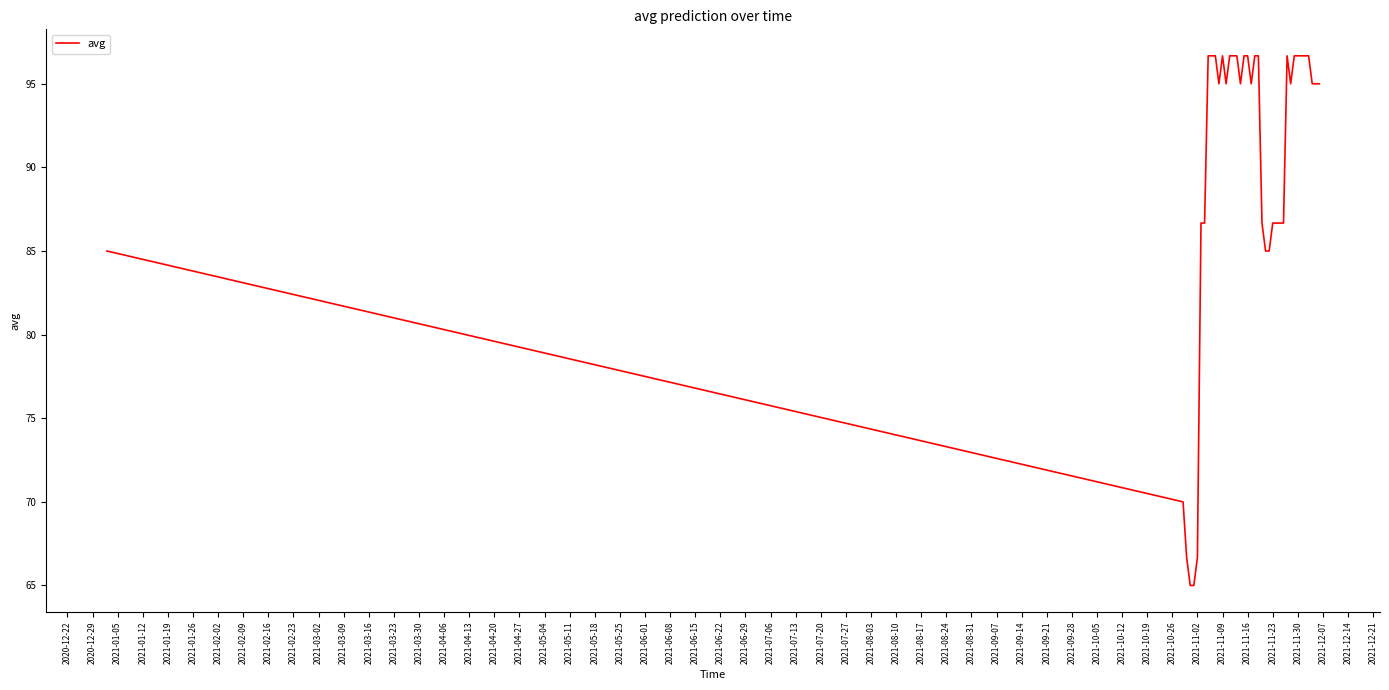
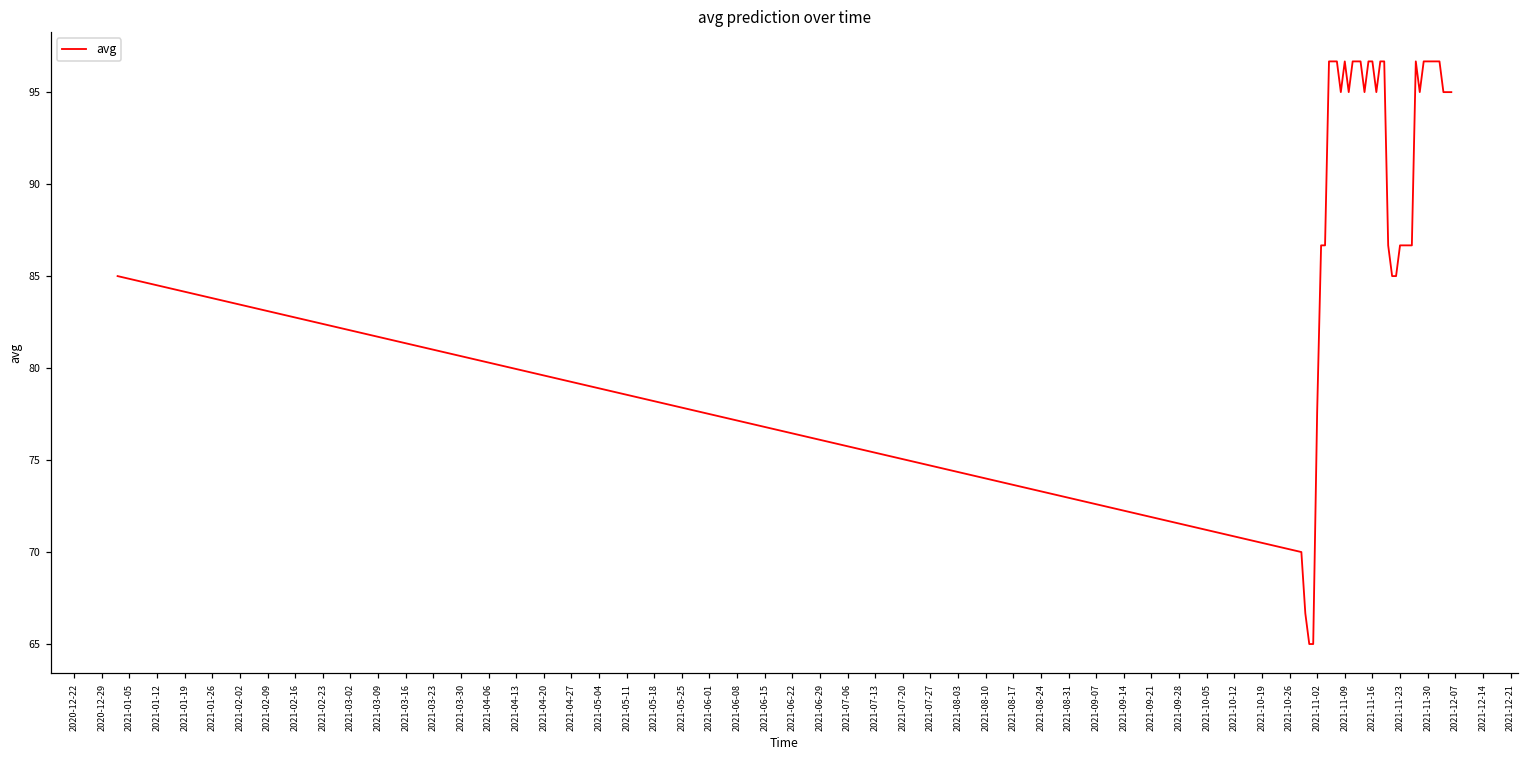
2021-11-02: 66.7 -> 77.6
